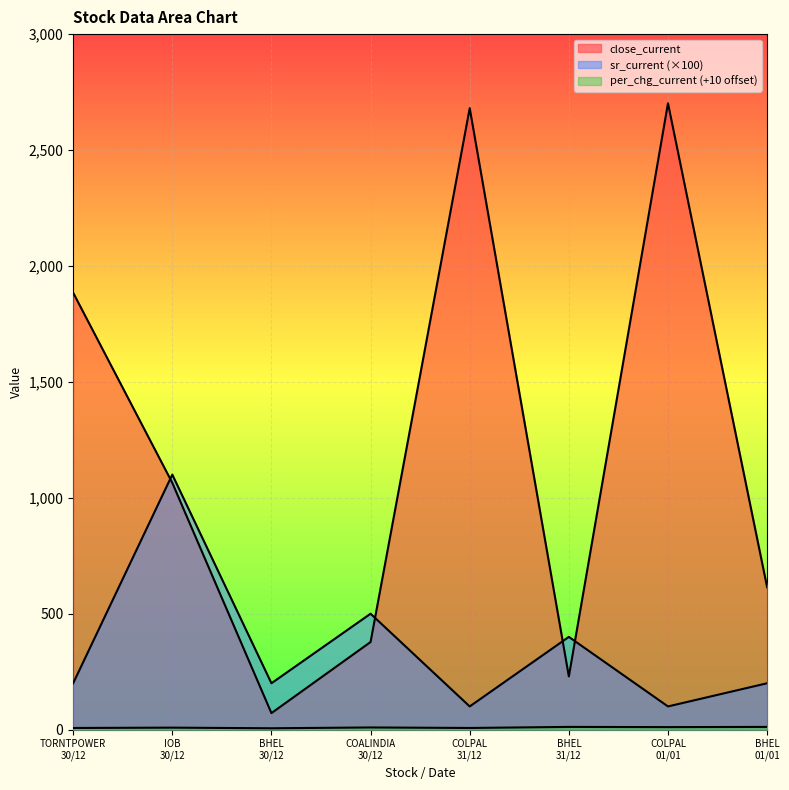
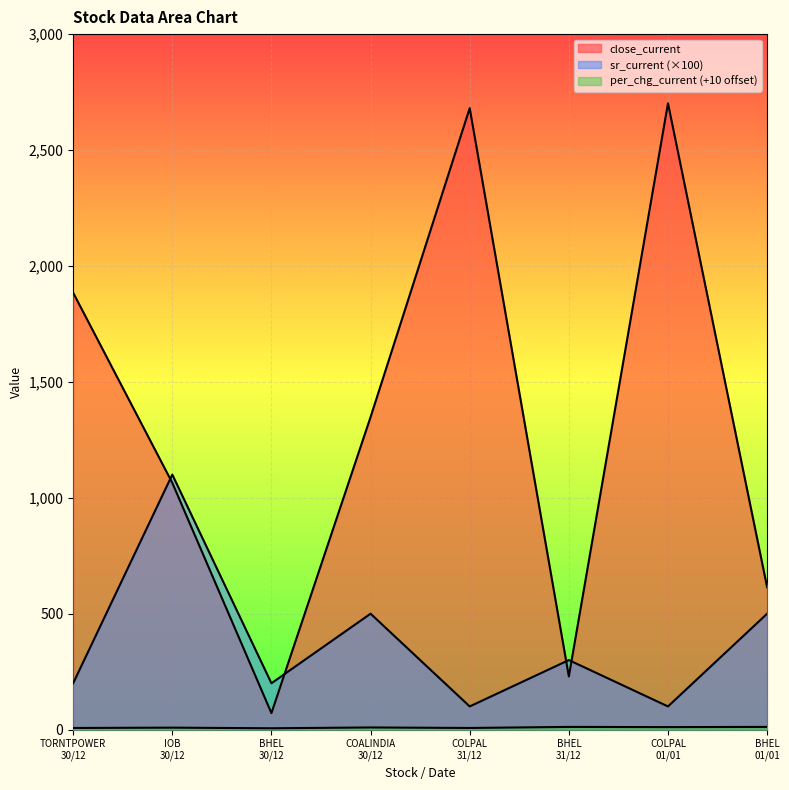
close_current, COALINDIA 30/12: 380 -> 1,350
sr_current (×100), BHEL 31/12: 400 -> 300
sr_current (×100), BHEL 01/01: 200 -> 500
